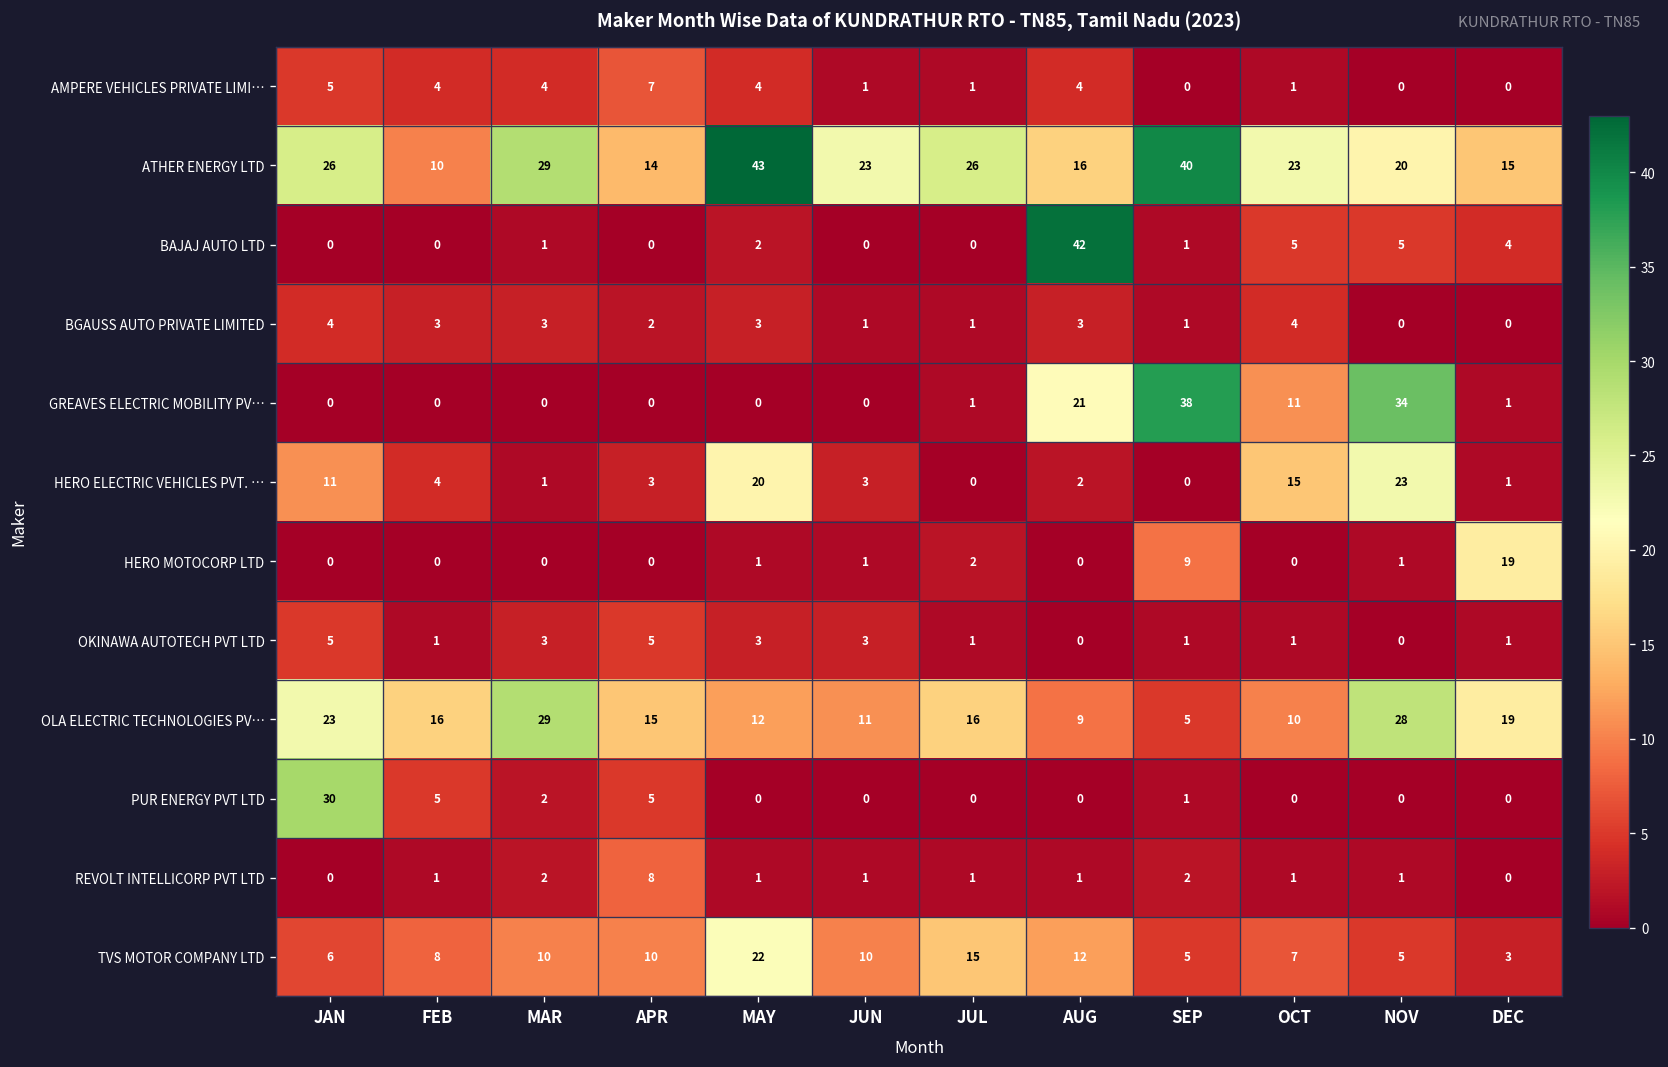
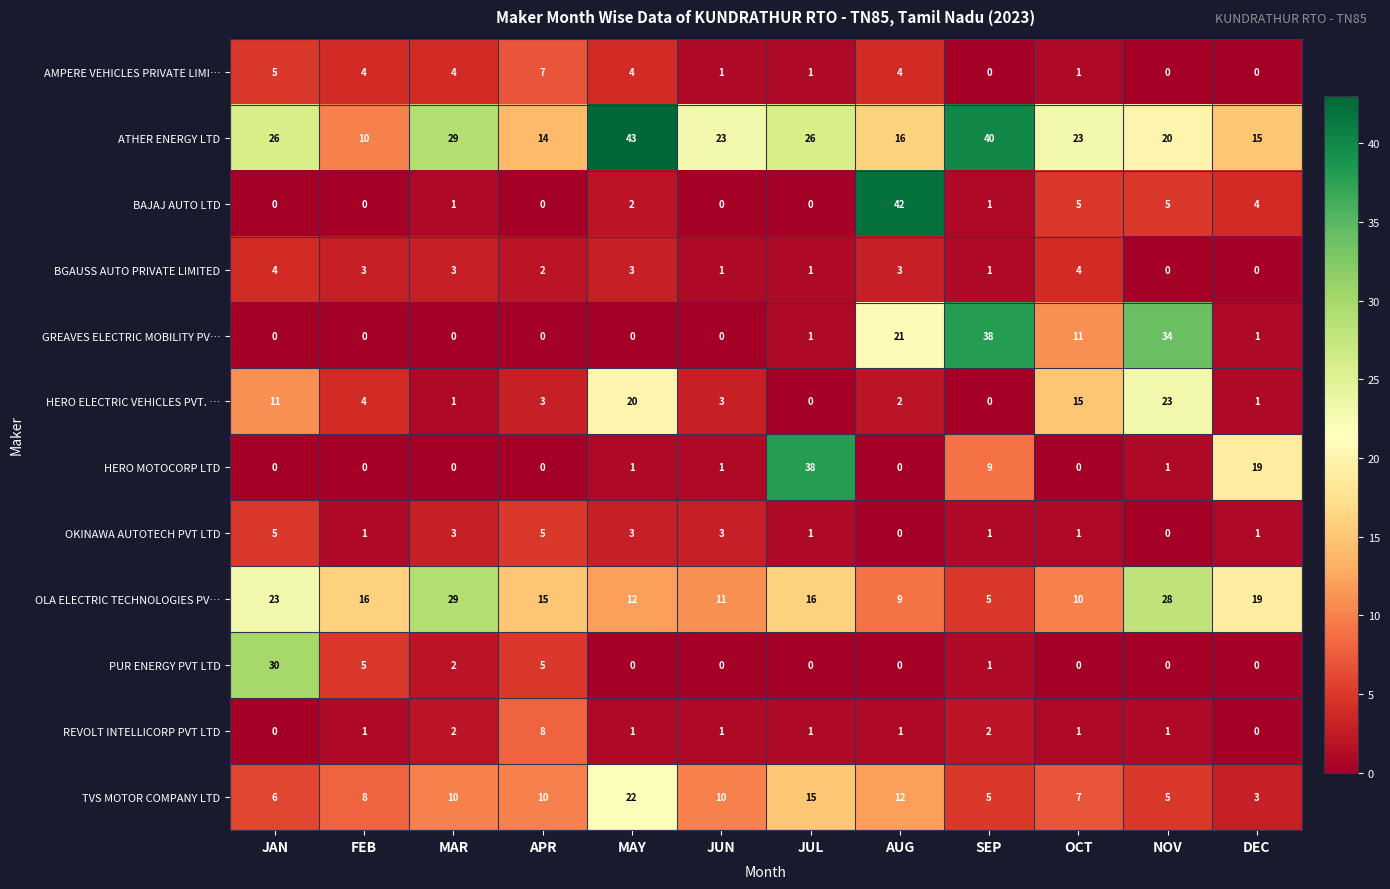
HERO MOTOCORP LTD, JUL: 2 -> 38
